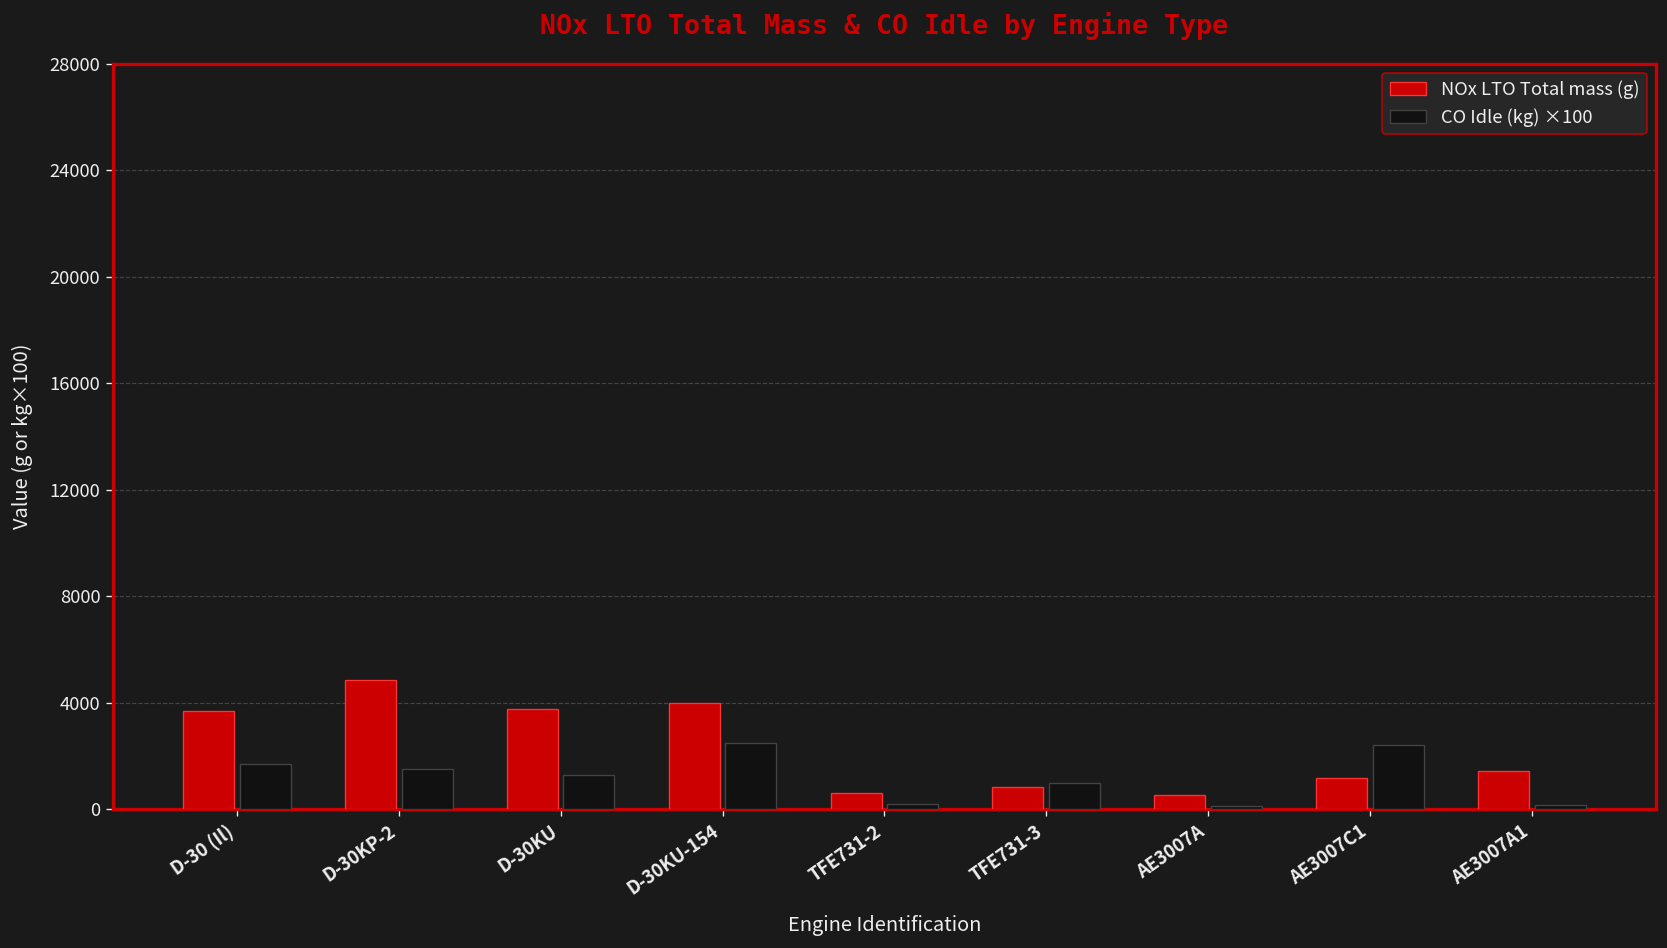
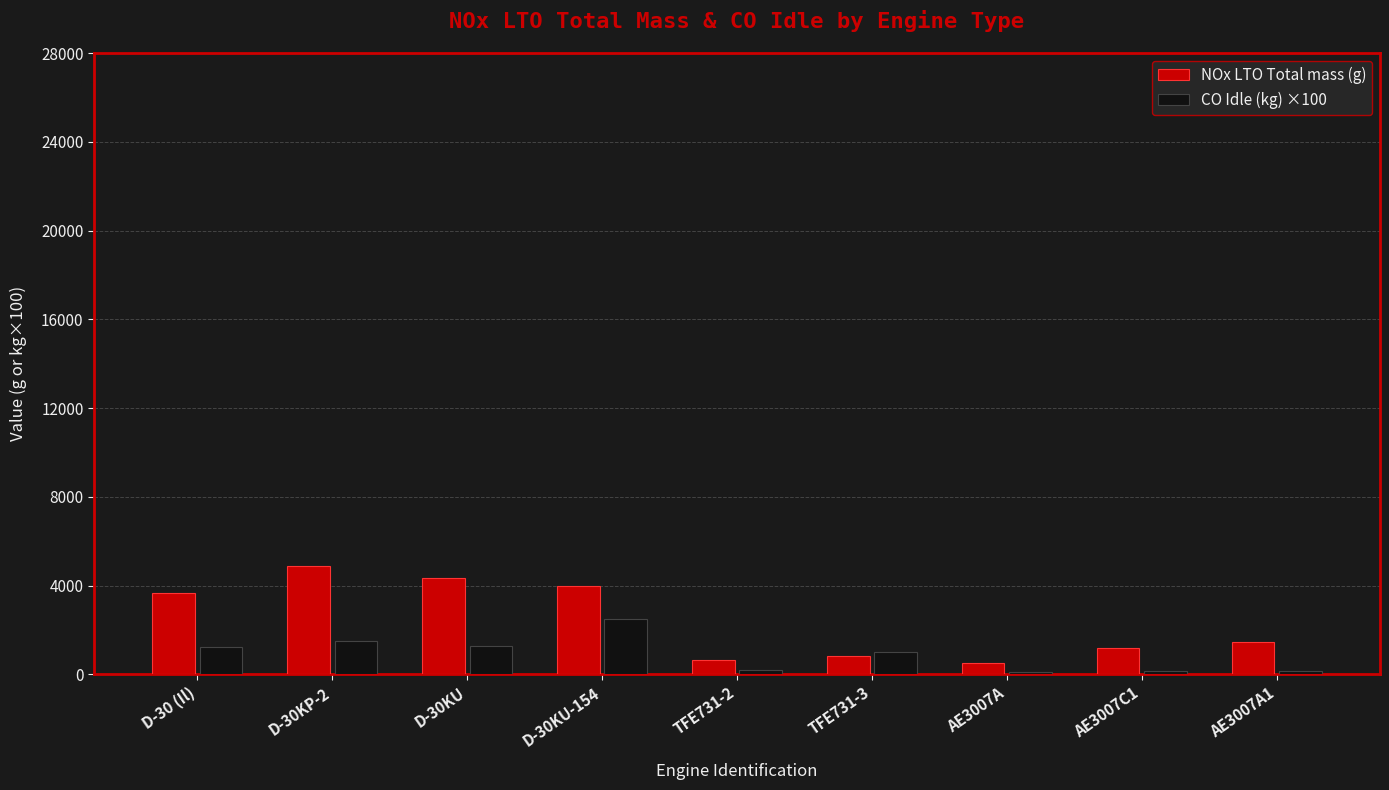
CO Idle (kg) ×100, D-30 (Il): 1700 -> 1200
NOx LTO Total mass (g), D-30KU: 3800 -> 4300
CO Idle (kg) ×100, AE3007C1: 2400 -> 200
